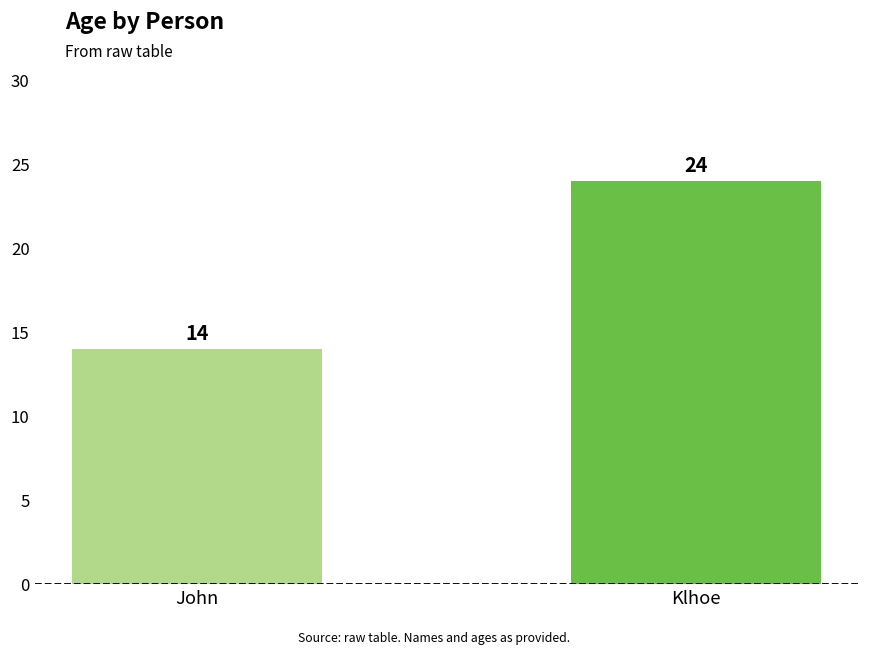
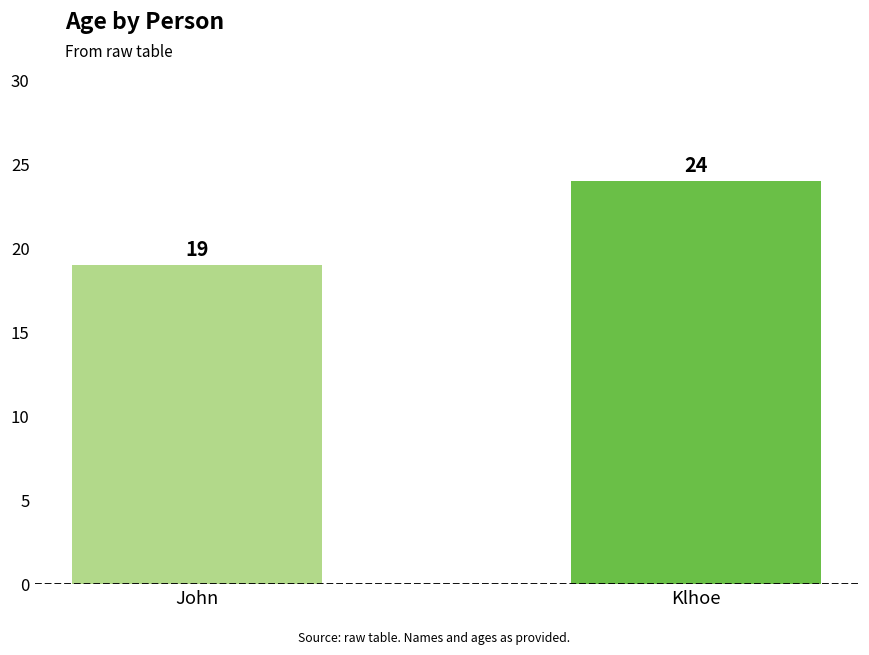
John: 14 -> 19
